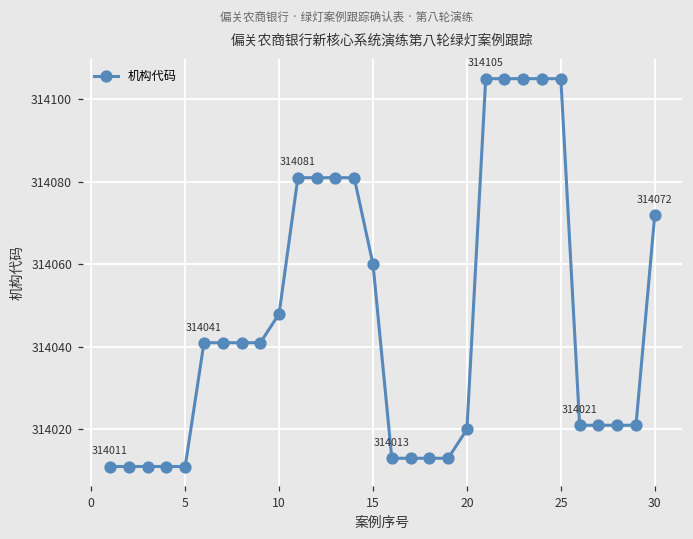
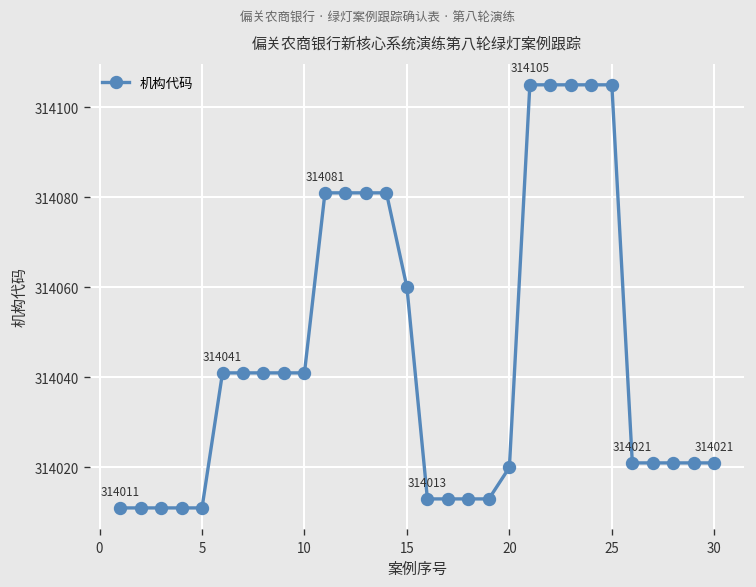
10: 314048 -> 314041
30: 314072 -> 314021
